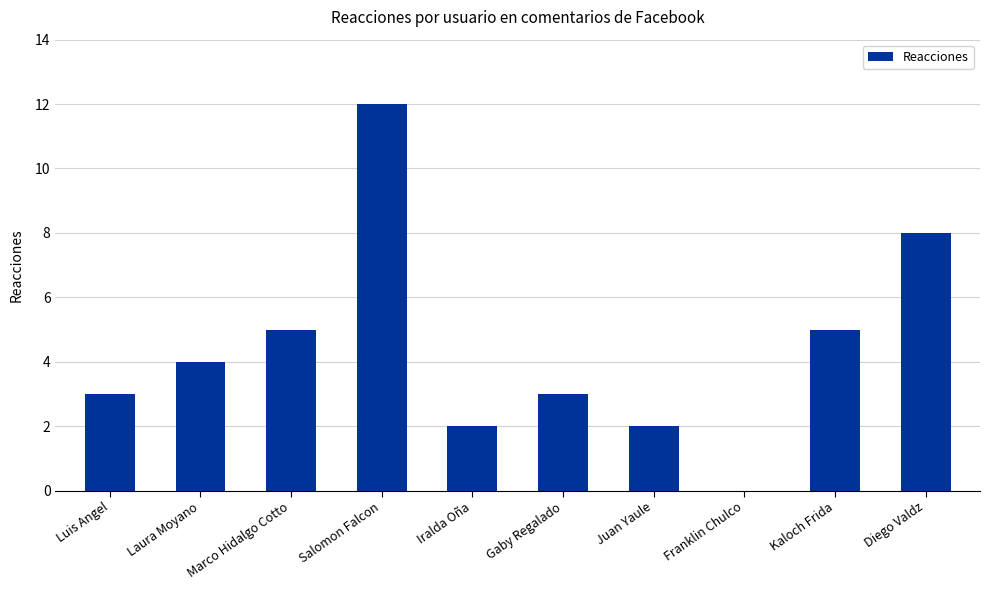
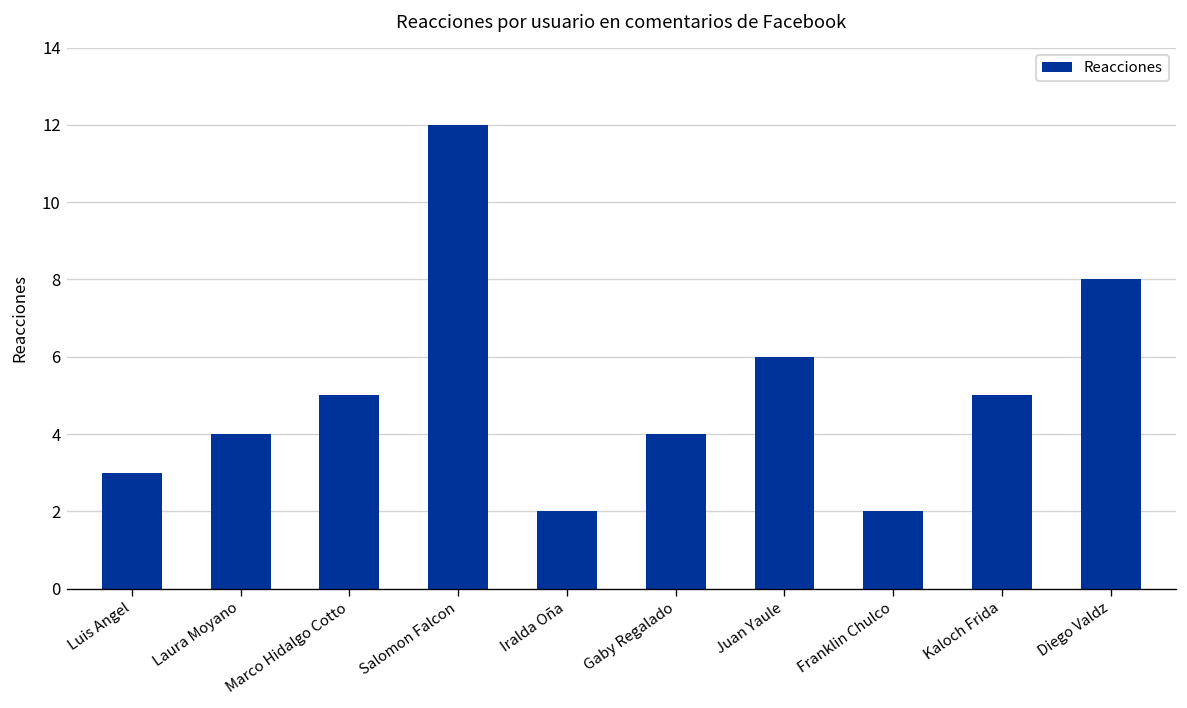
Gaby Regalado: 3 -> 4
Juan Yaule: 2 -> 6
Franklin Chulco: 0 -> 2
